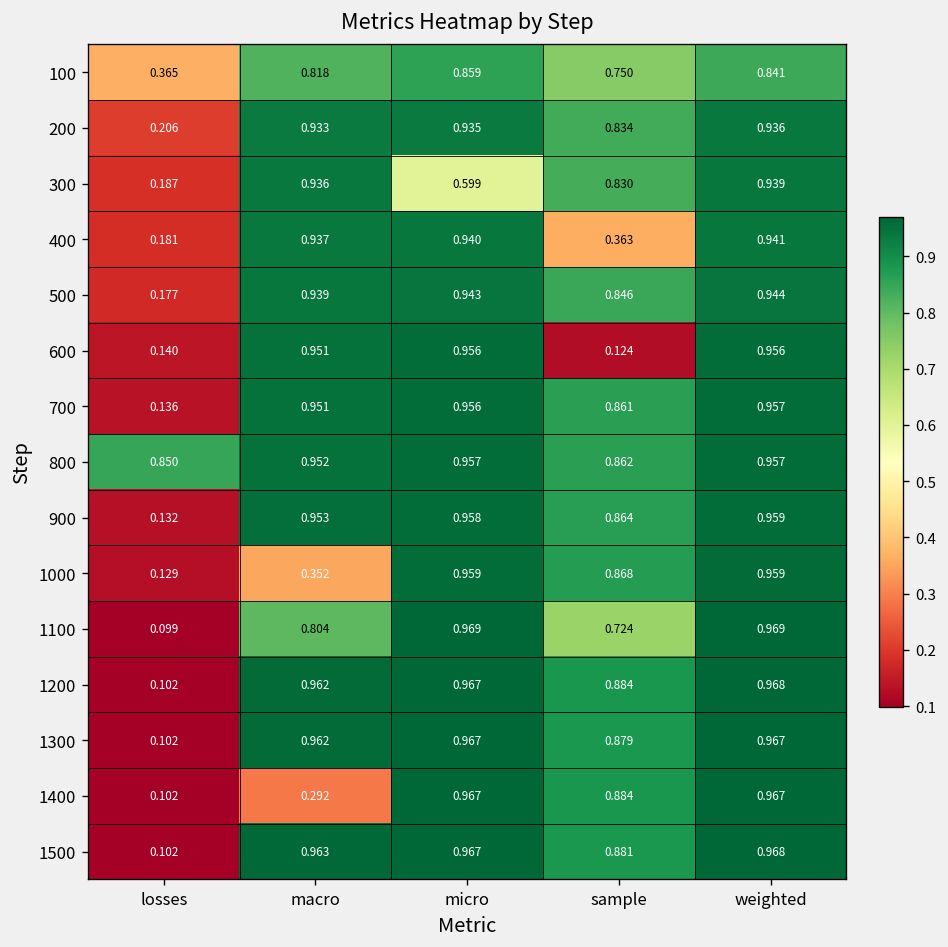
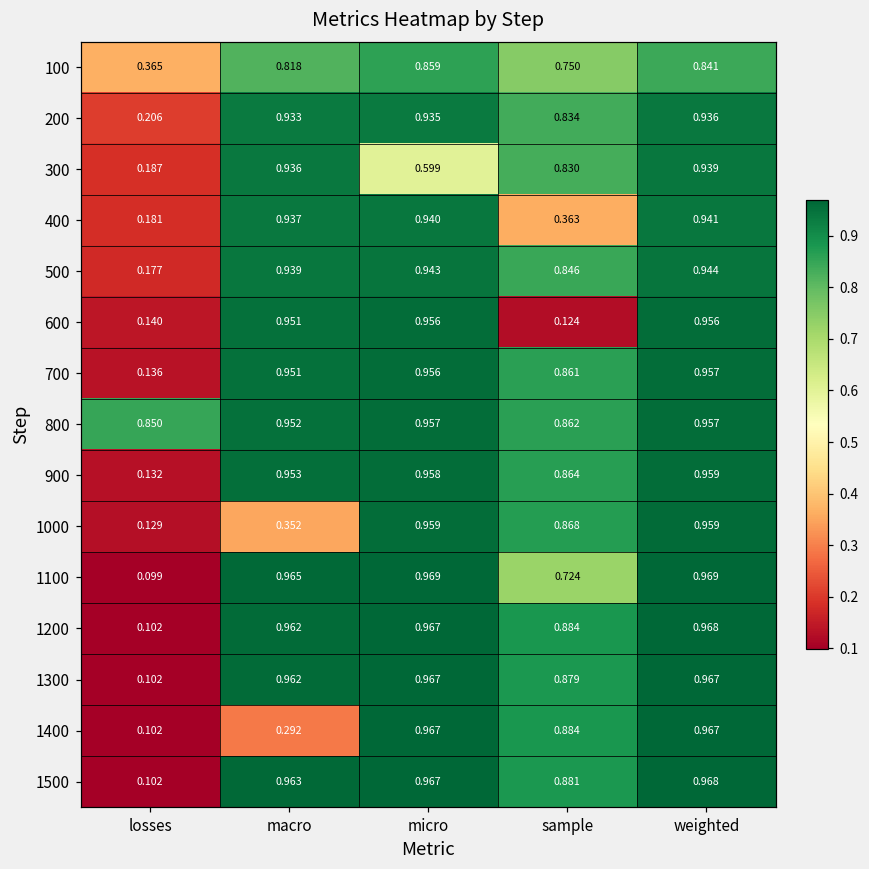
1100, macro: 0.804 -> 0.965
